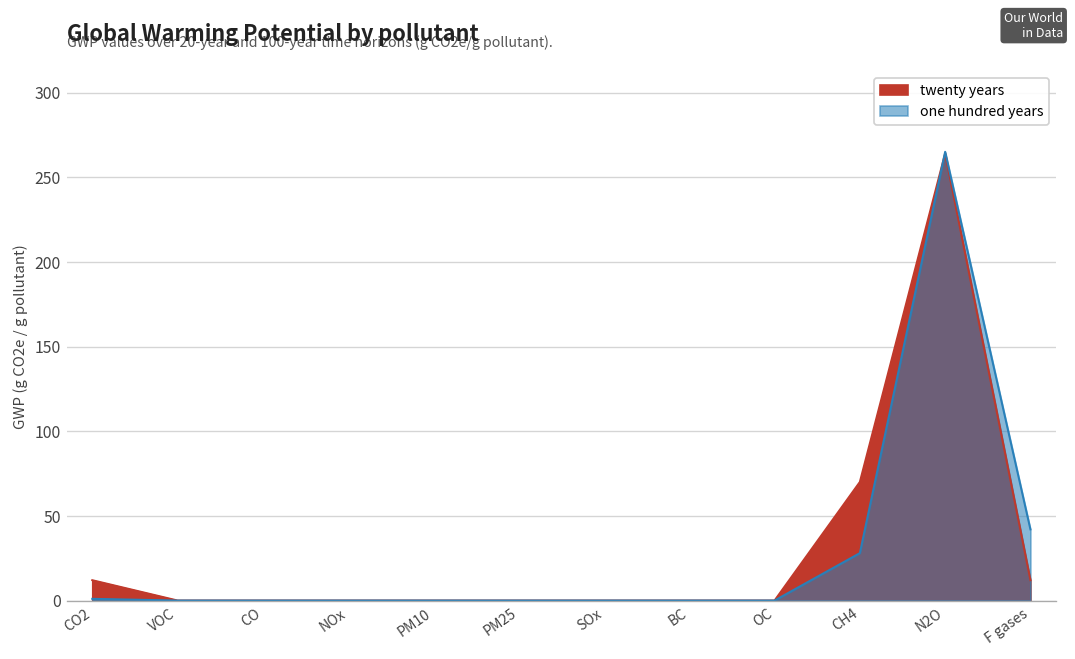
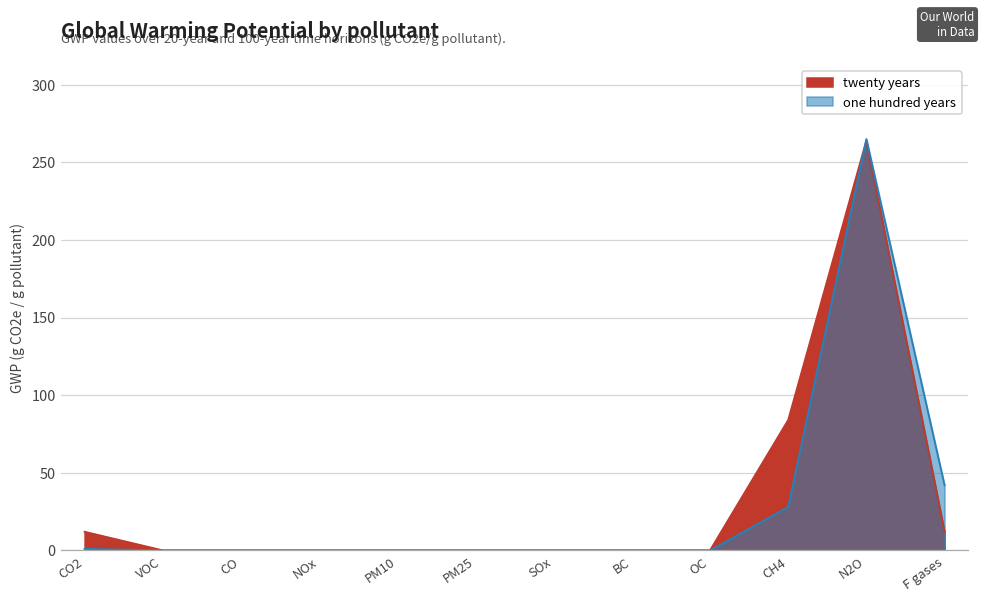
twenty years, CH4: 70 -> 84
